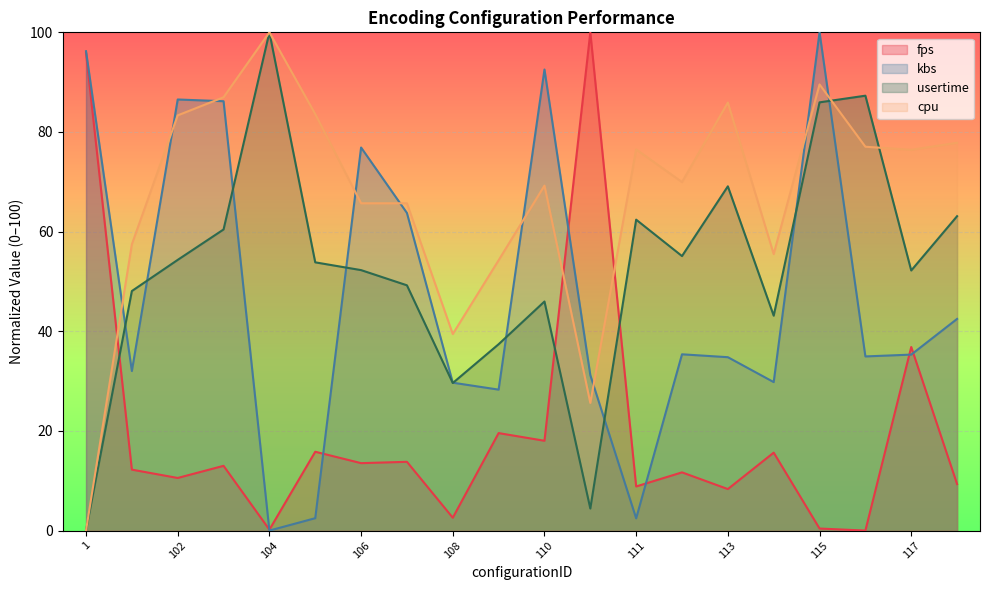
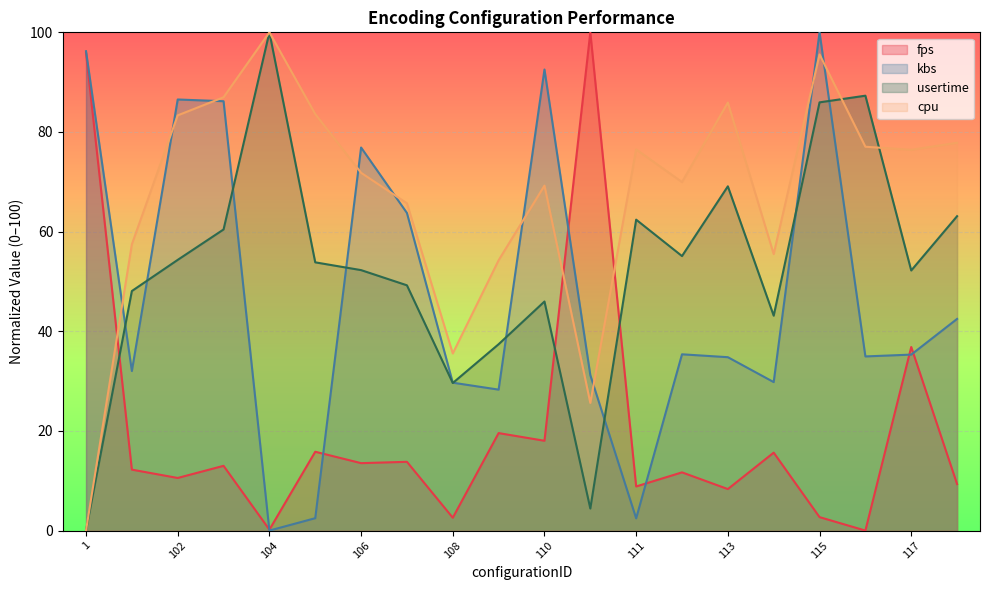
cpu, 106: 66 -> 72
cpu, 108: 39 -> 36
fps, 115: 0 -> 3
cpu, 115: 90 -> 96
